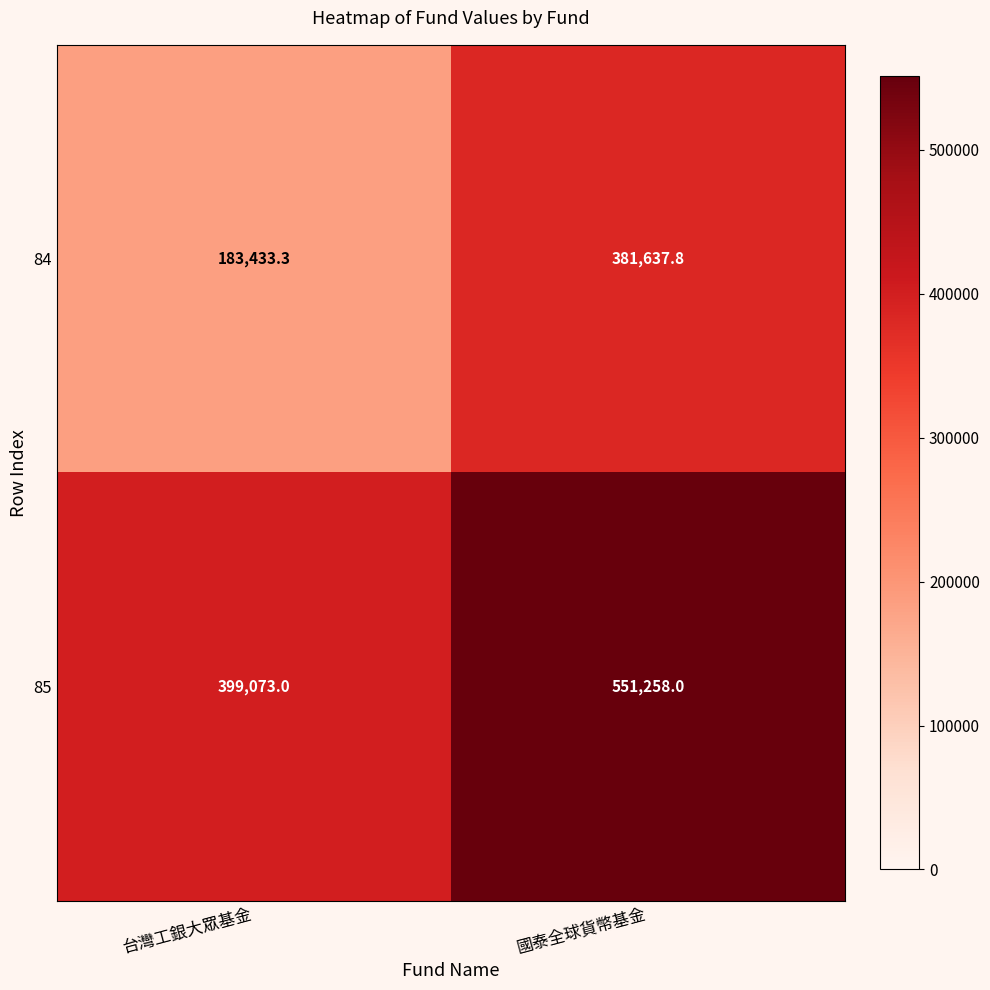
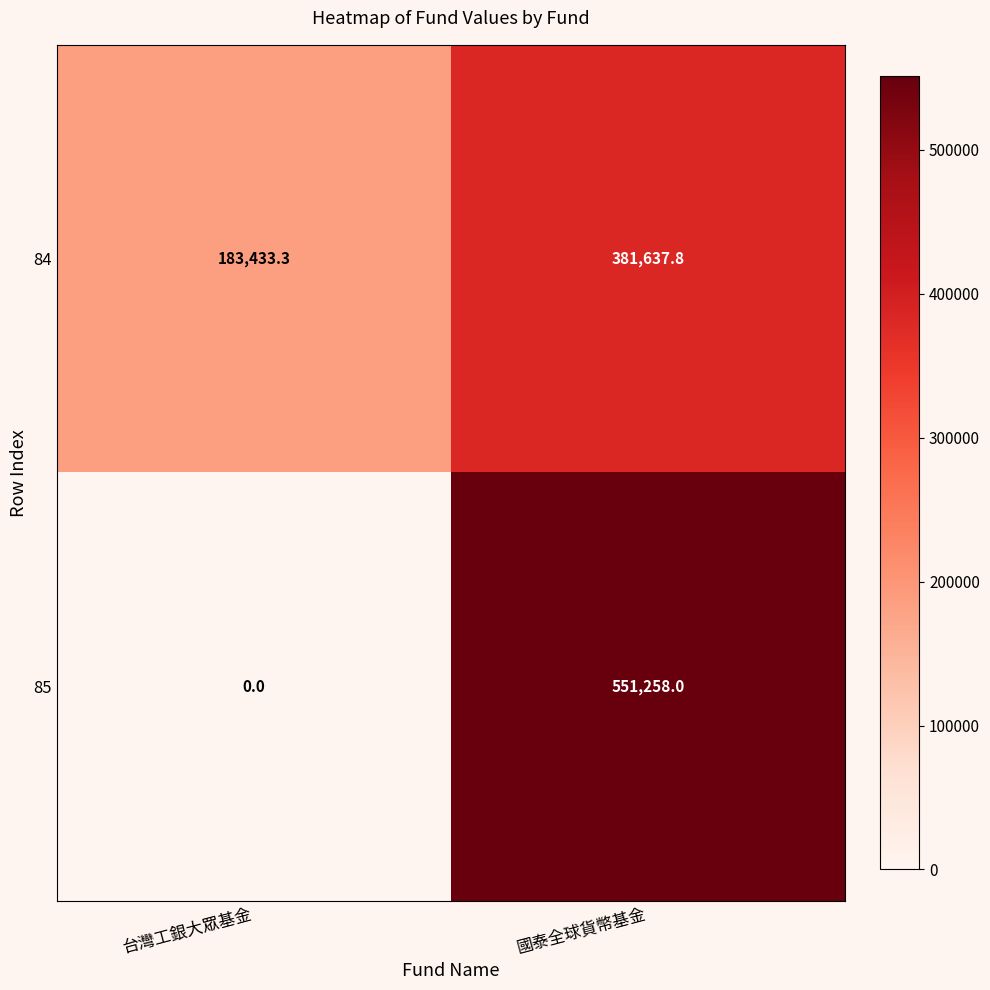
85, 台灣工銀大眾基金: 399,073.0 -> 0.0
